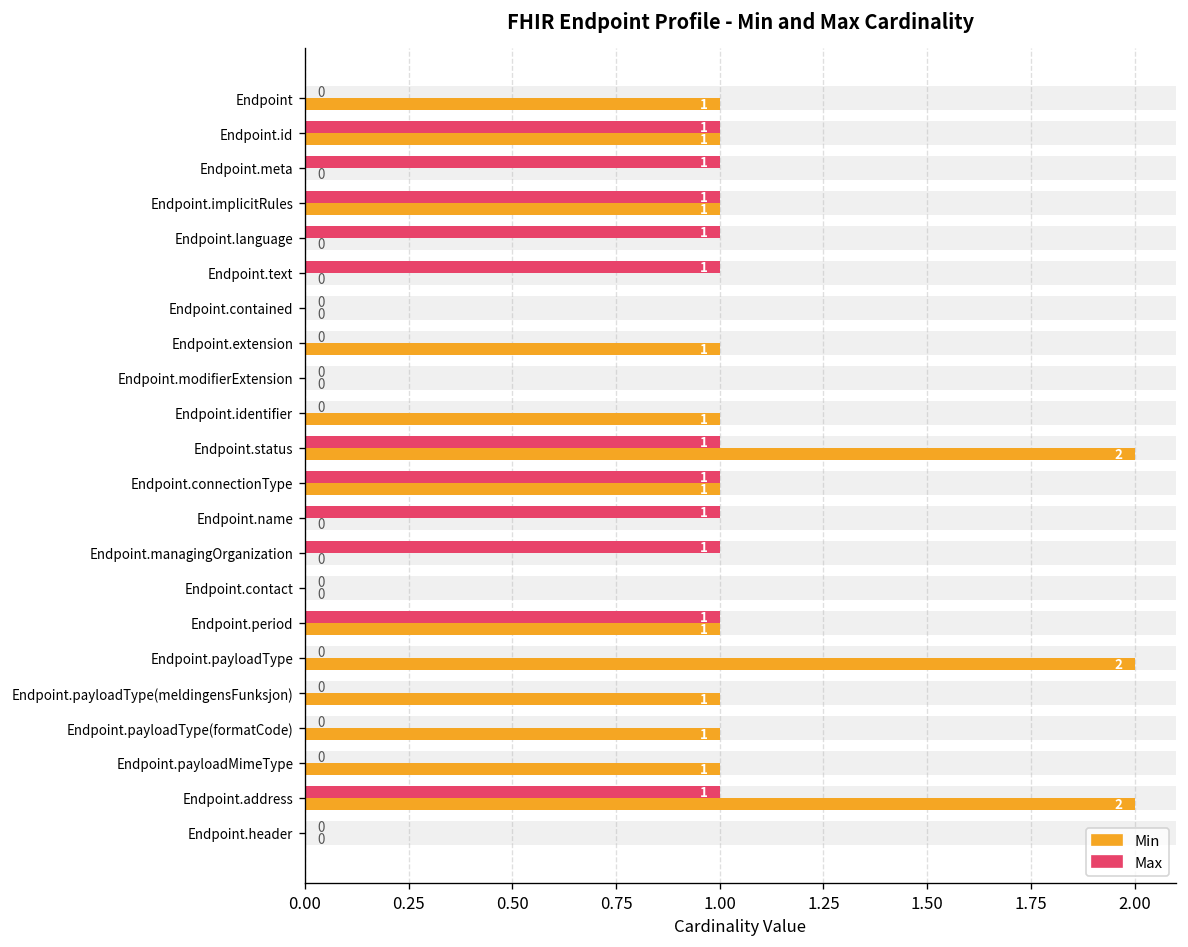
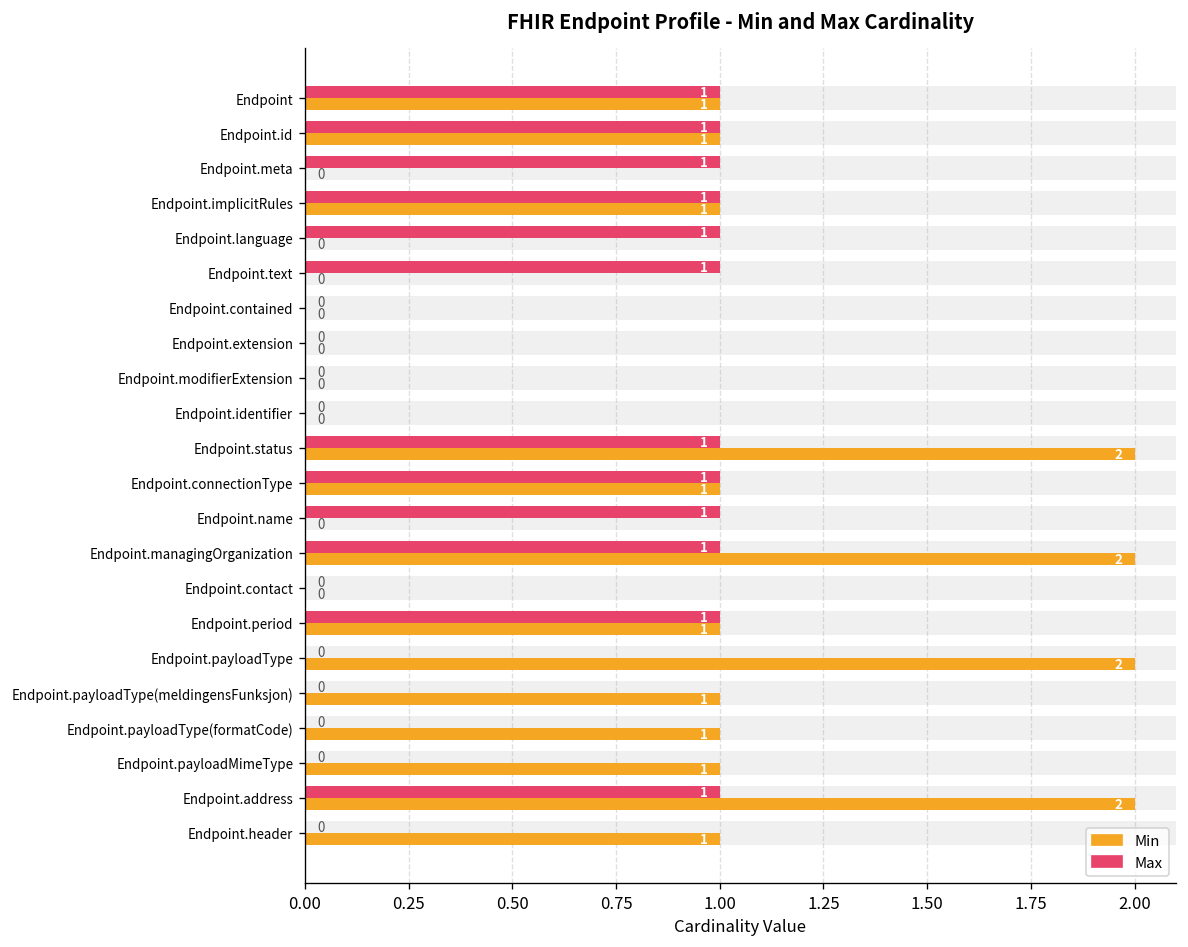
Max, Endpoint: 0 -> 1
Min, Endpoint.extension: 1 -> 0
Min, Endpoint.identifier: 1 -> 0
Min, Endpoint.managingOrganization: 0 -> 2
Min, Endpoint.header: 0 -> 1
